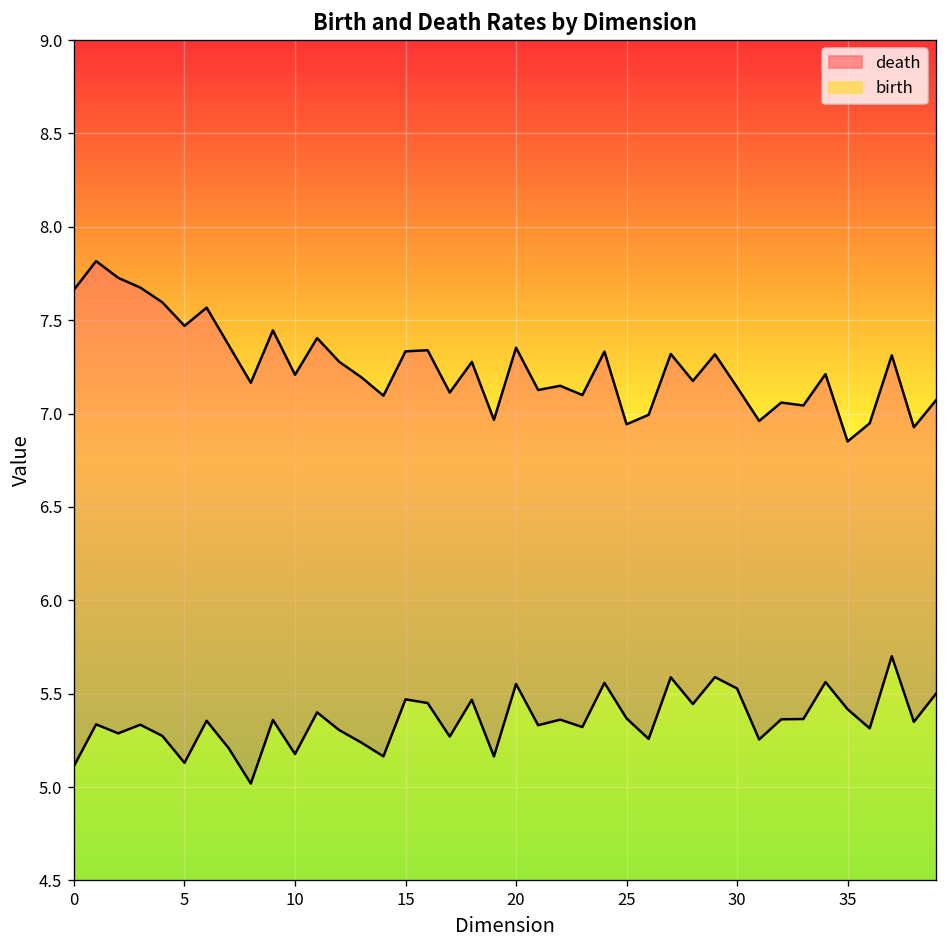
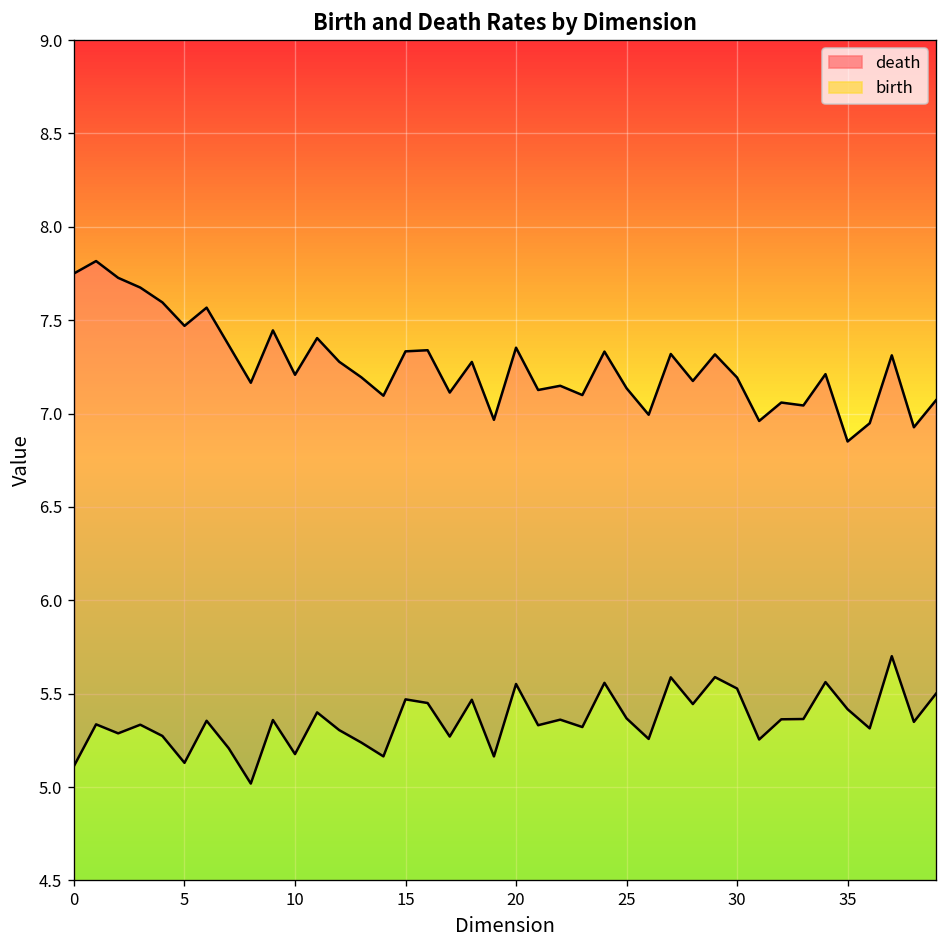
death, 0: 7.66 -> 7.75
death, 25: 6.94 -> 7.14
death, 30: 7.14 -> 7.19
